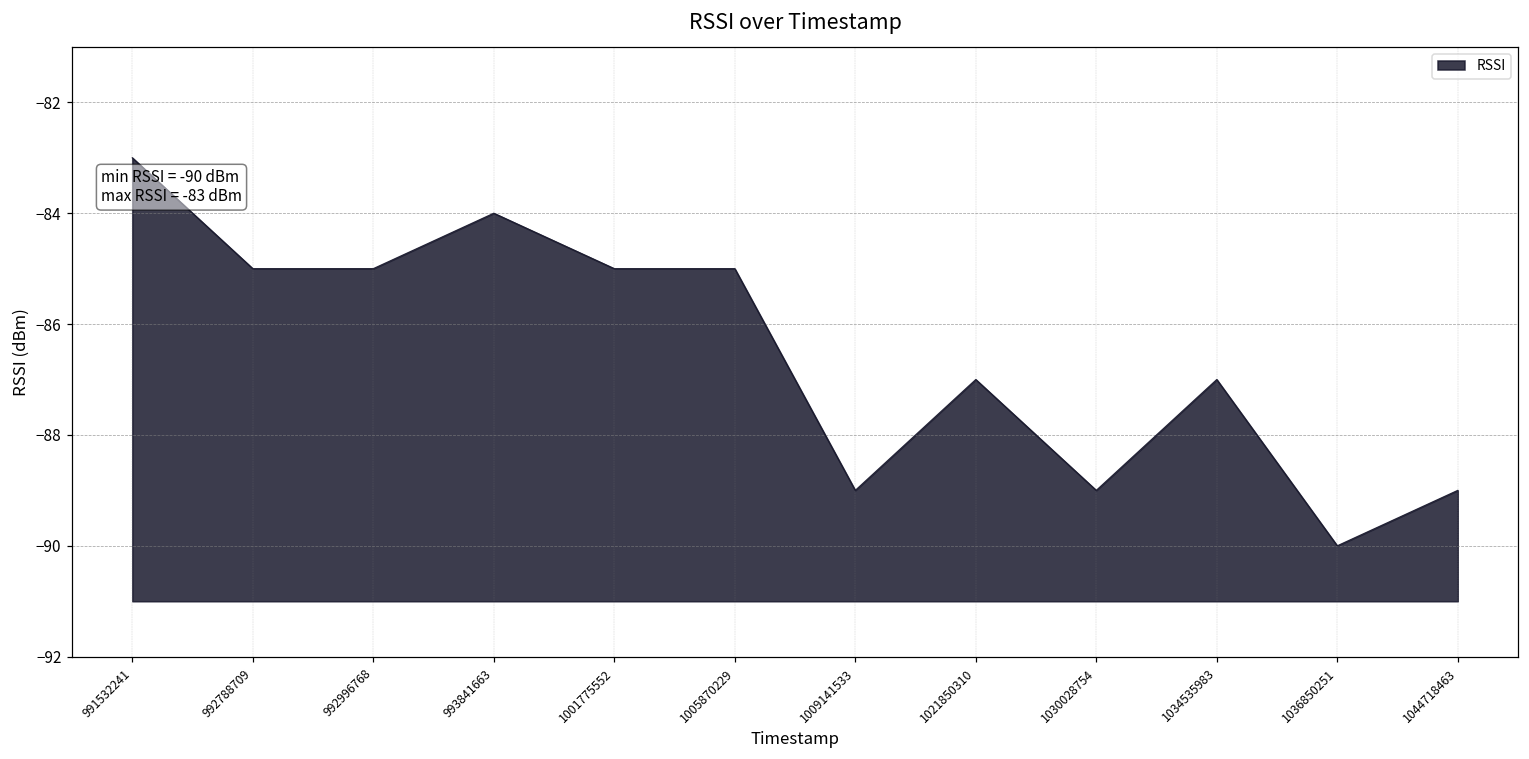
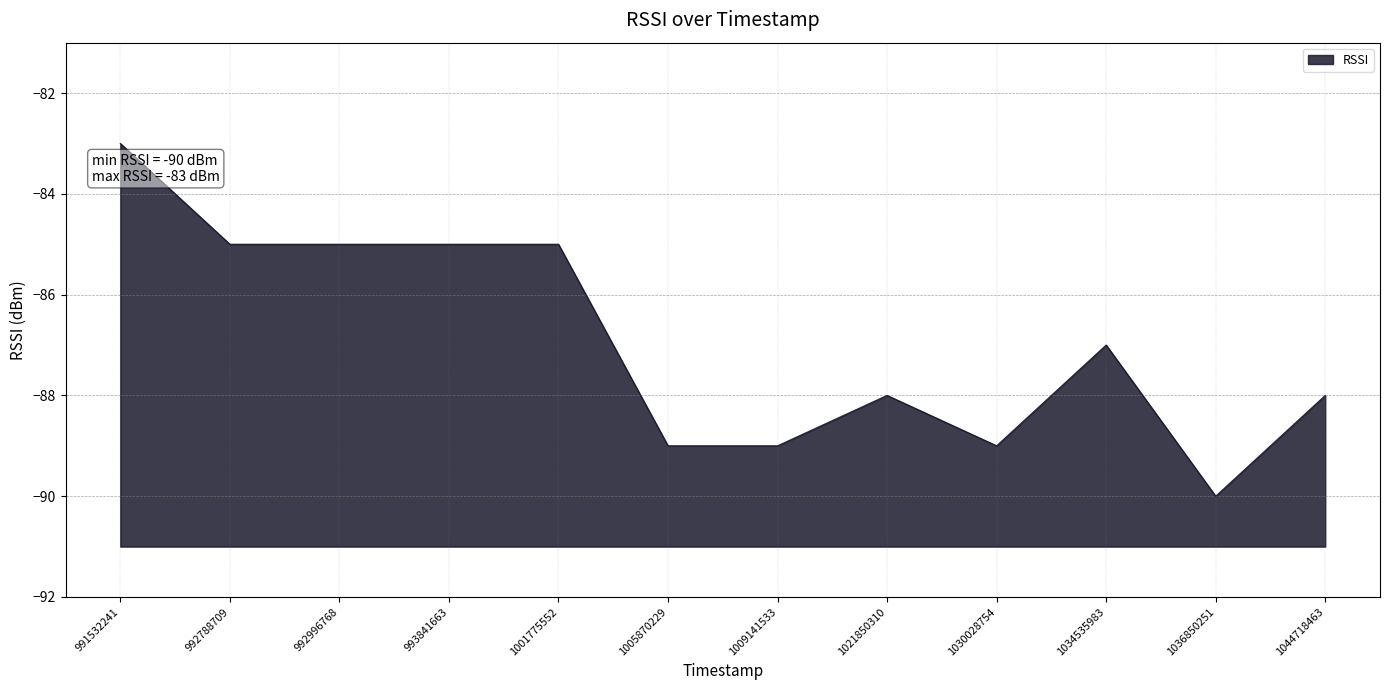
993841663: -84 -> -85
1005870229: -85 -> -89
1021850310: -87 -> -88
1044718463: -89 -> -88
